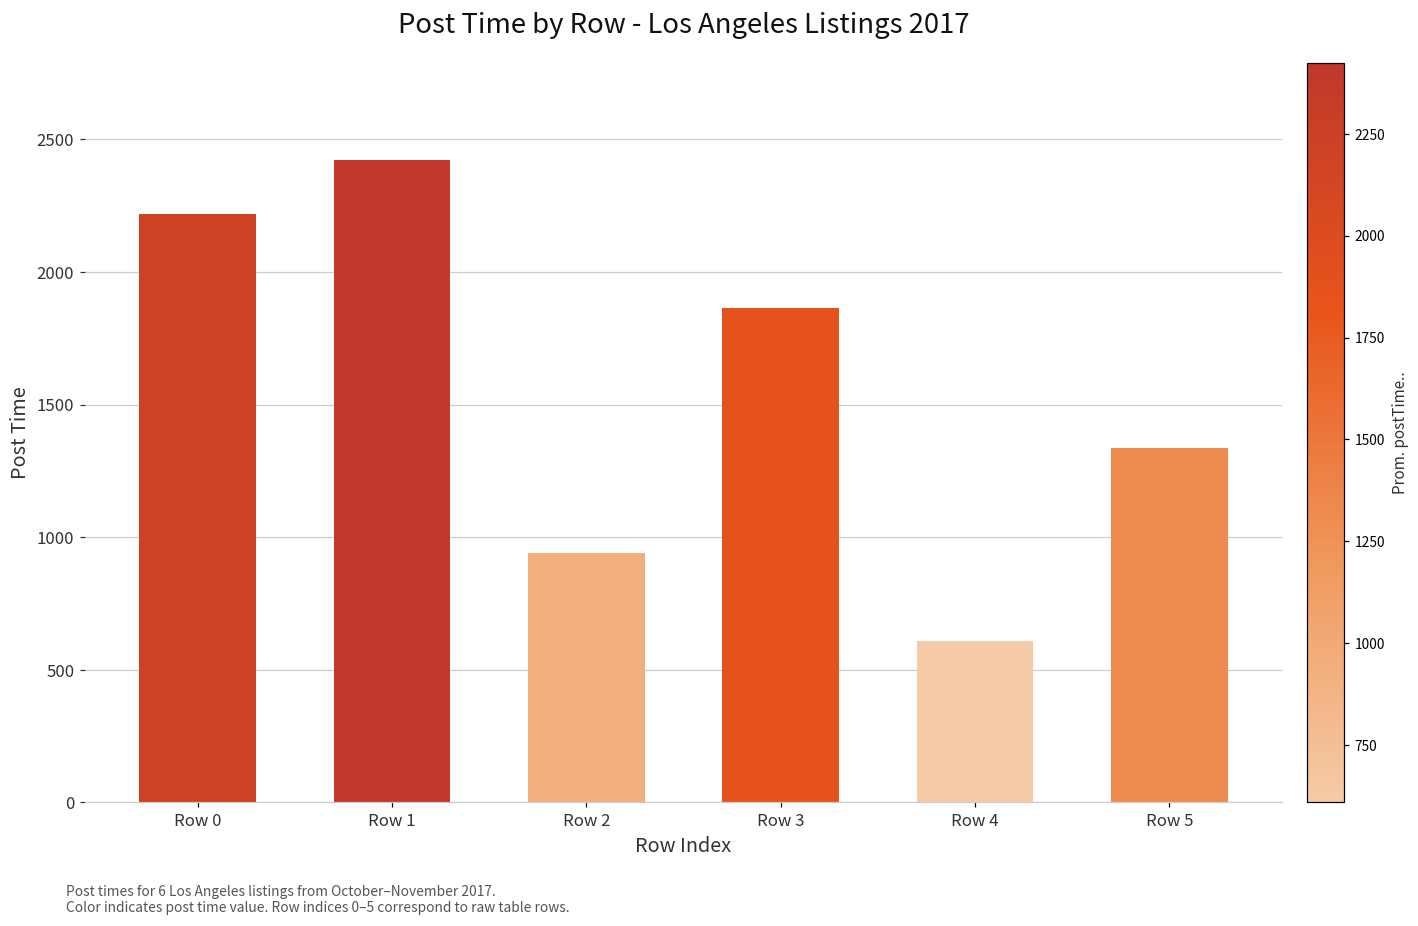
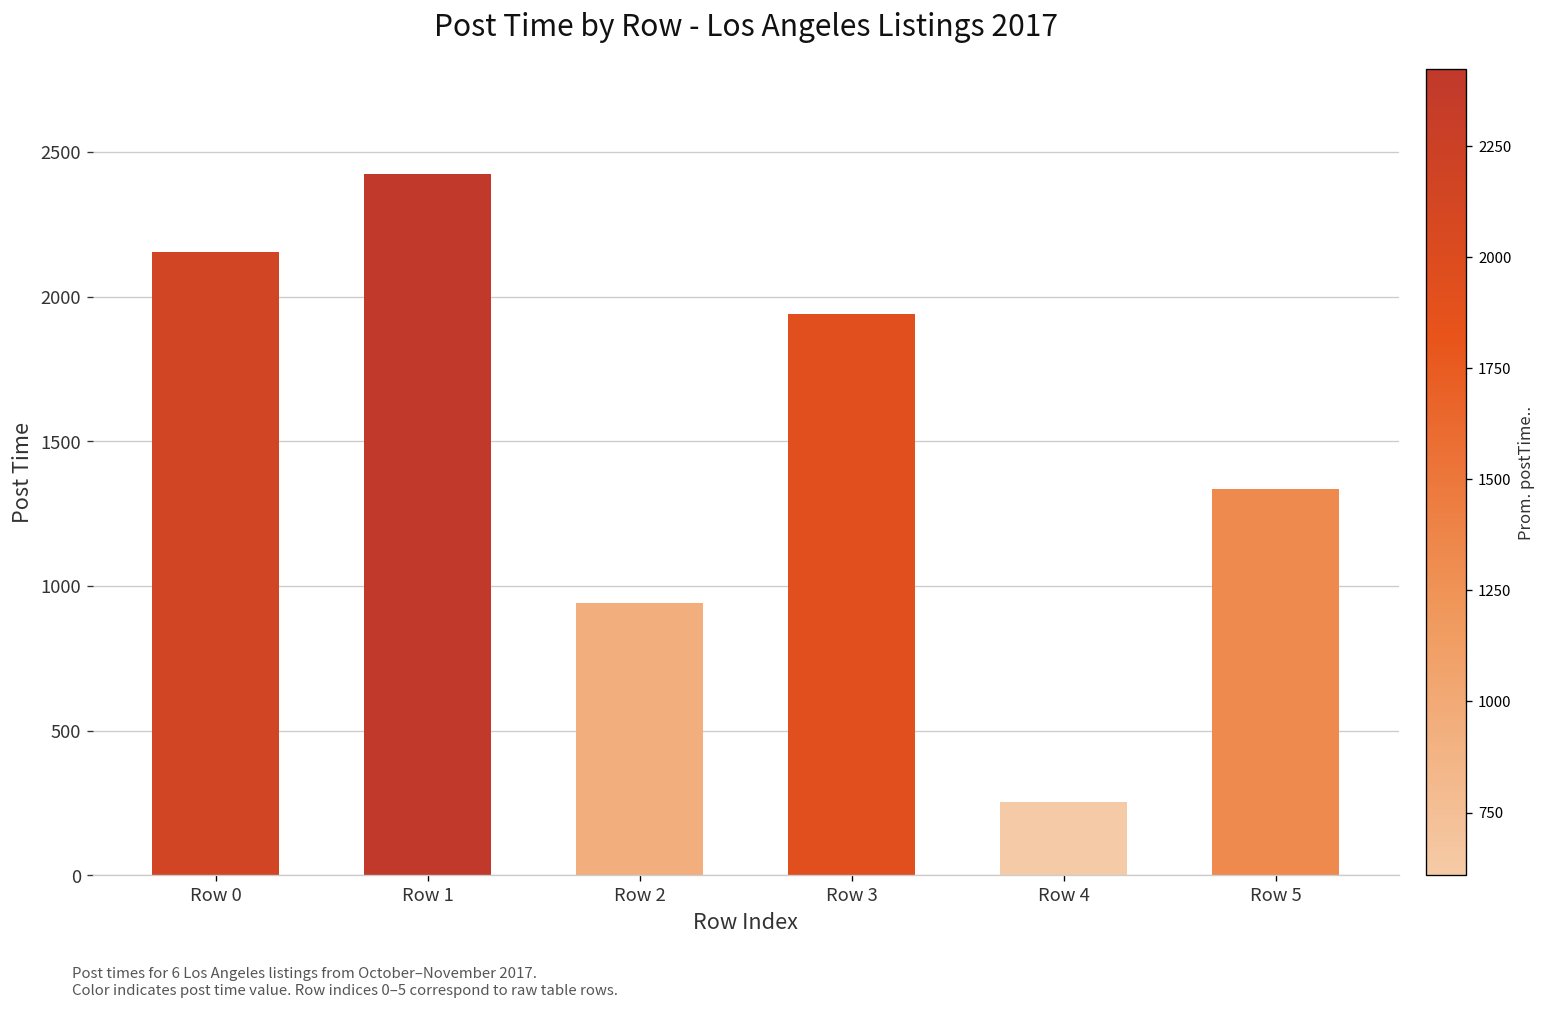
Row 0: 2220 -> 2160
Row 3: 1870 -> 1940
Row 4: 610 -> 250
